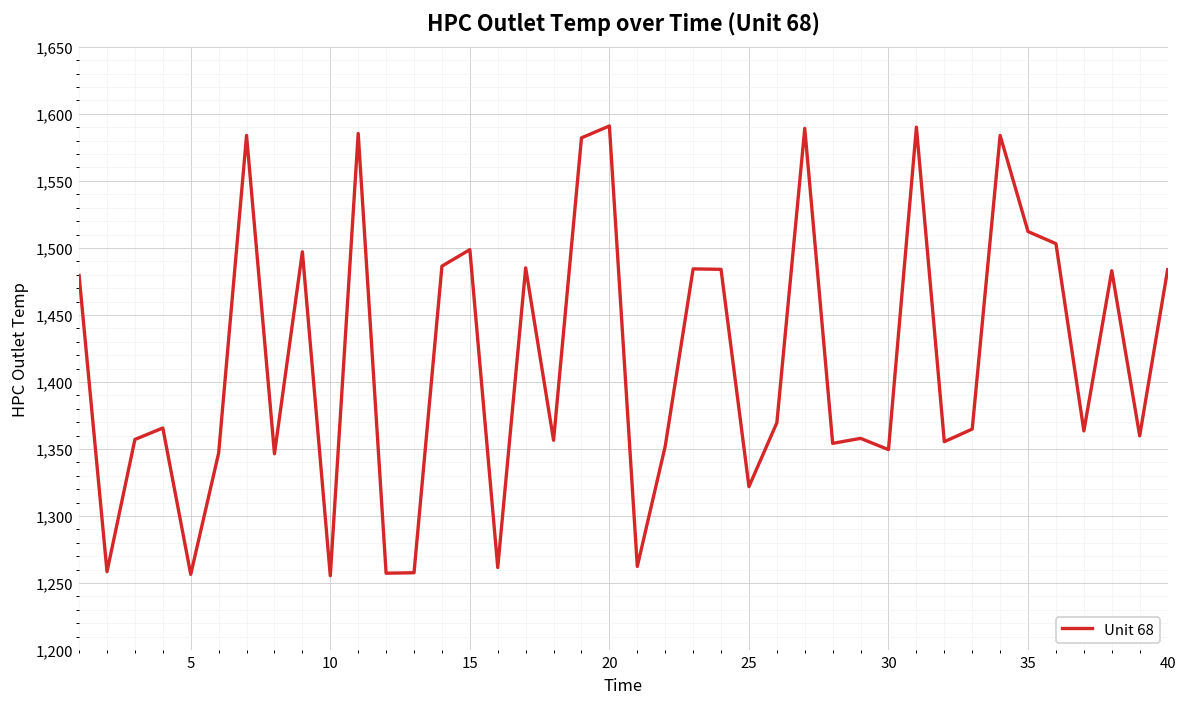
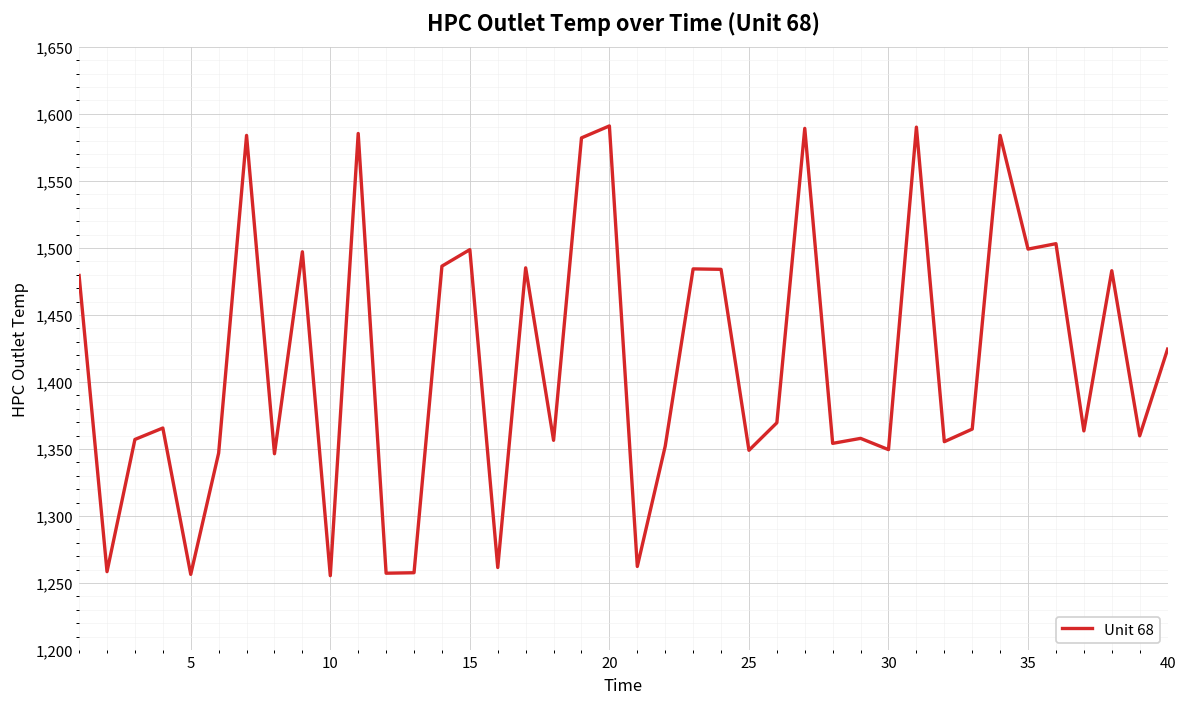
25: 1,322 -> 1,349
35: 1,512 -> 1,499
40: 1,484 -> 1,425
